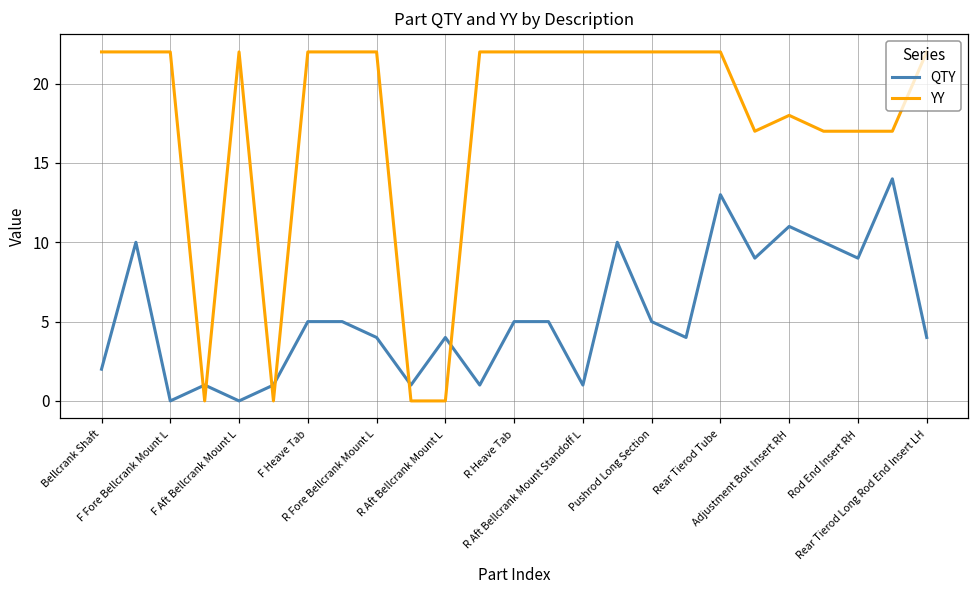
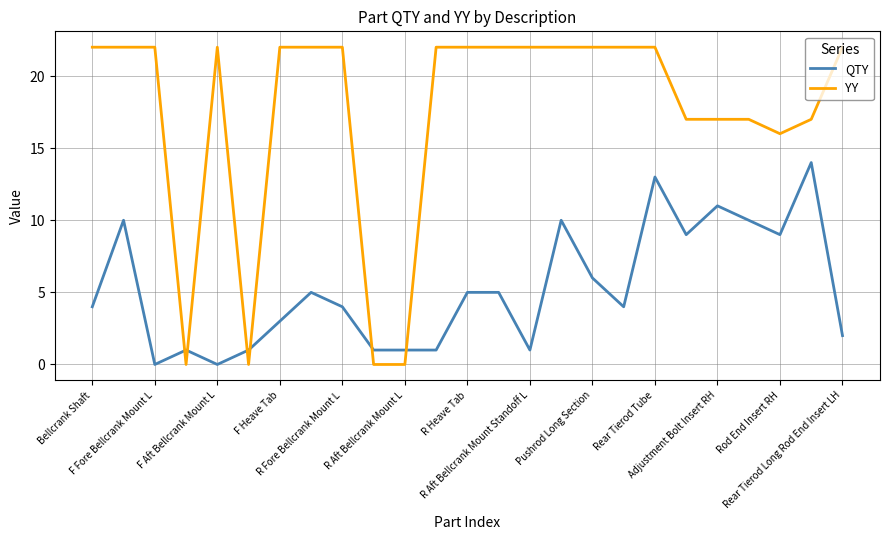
QTY, Bellcrank Shaft: 2 -> 4
QTY, F Heave Tab: 5 -> 3
QTY, R Aft Bellcrank Mount L: 4 -> 1
QTY, Pushrod Long Section: 5 -> 6
YY, Adjustment Bolt Insert RH: 18 -> 17
YY, Rod End Insert RH: 17 -> 16
QTY, Rear Tierod Long Rod End Insert LH: 4 -> 2
